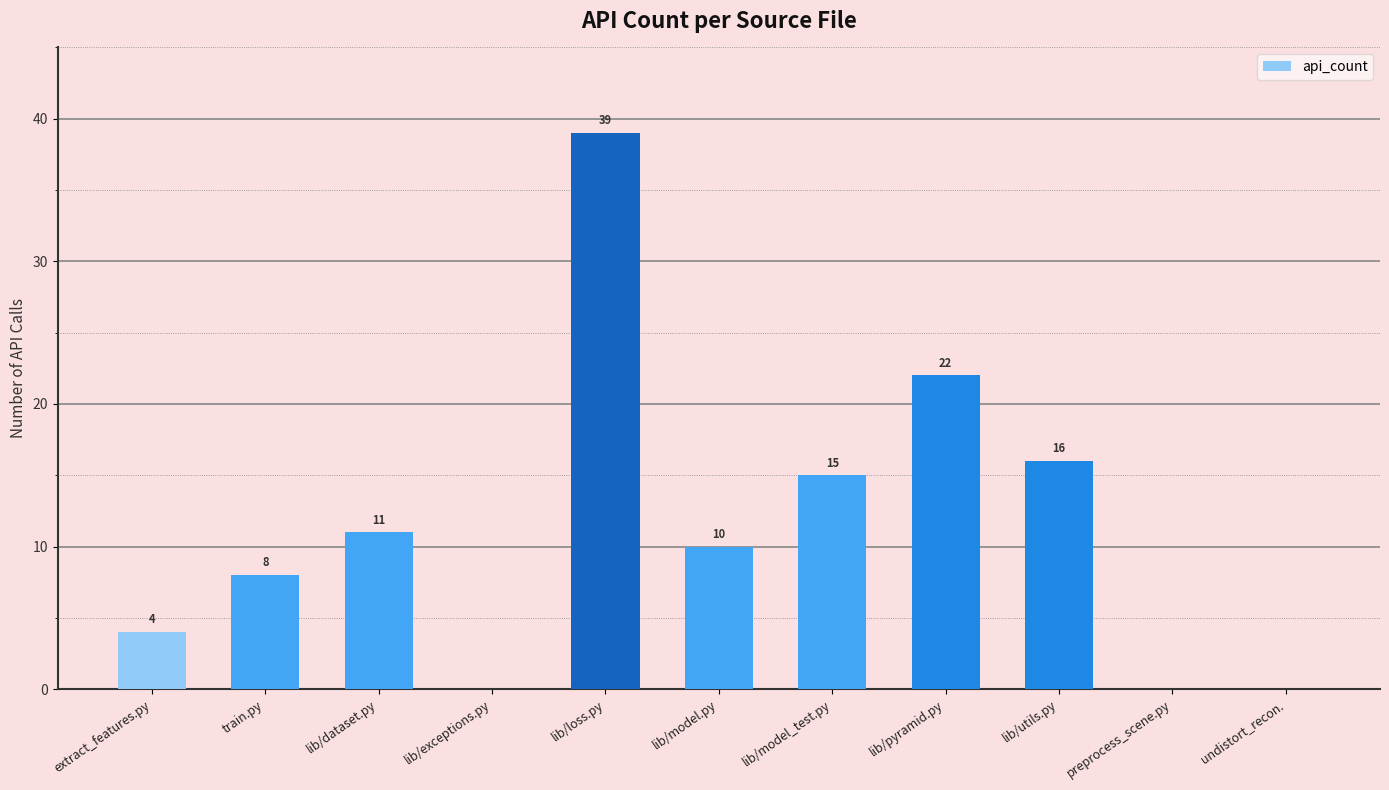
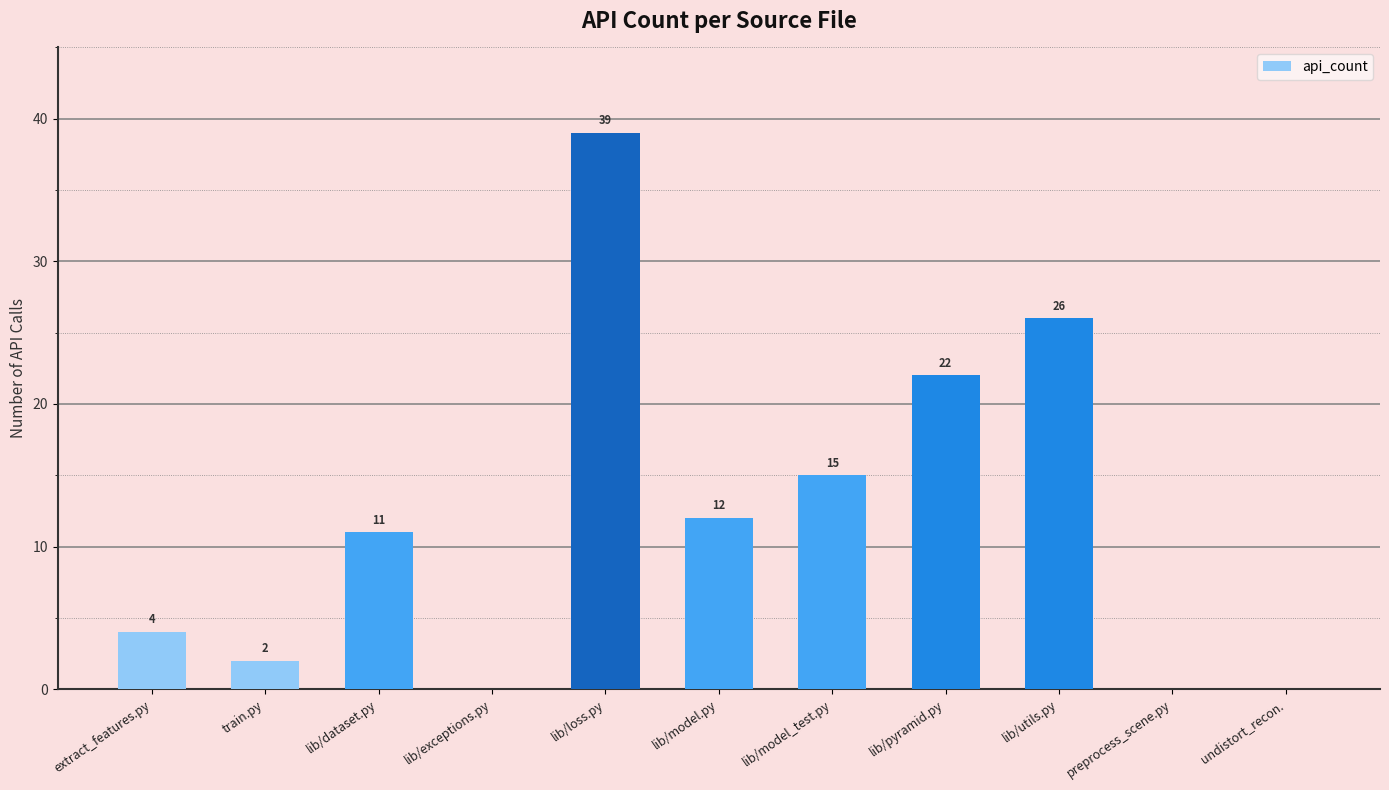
train.py: 8 -> 2
lib/model.py: 10 -> 12
lib/utils.py: 16 -> 26
